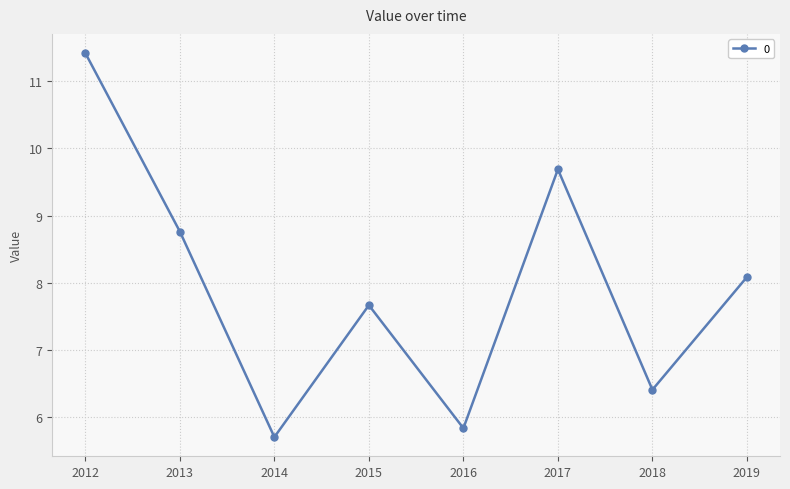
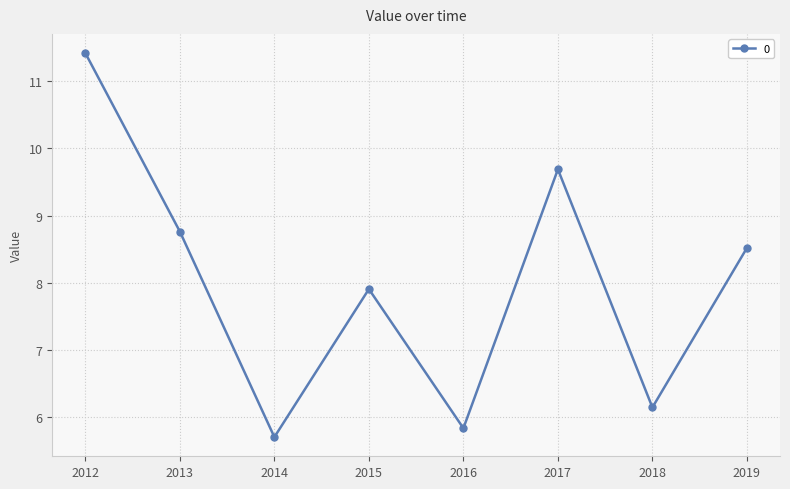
2015: 7.7 -> 7.9
2018: 6.4 -> 6.1
2019: 8.1 -> 8.5
